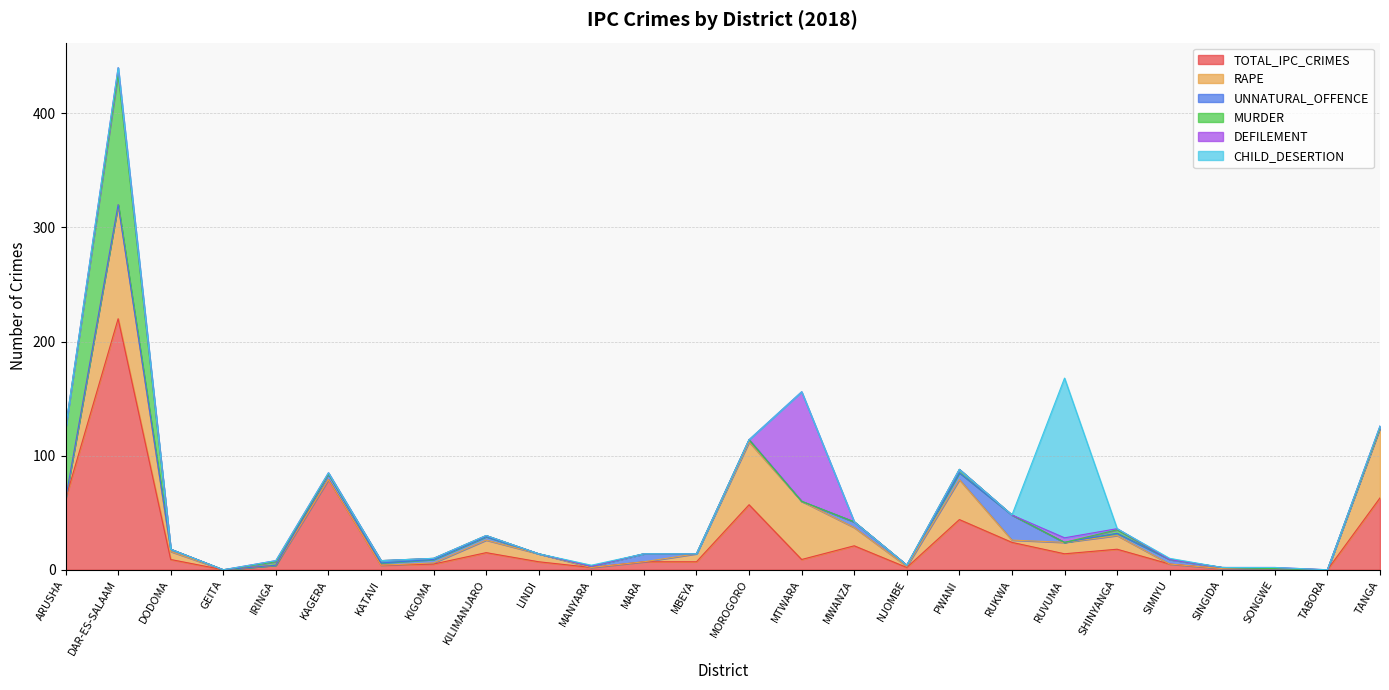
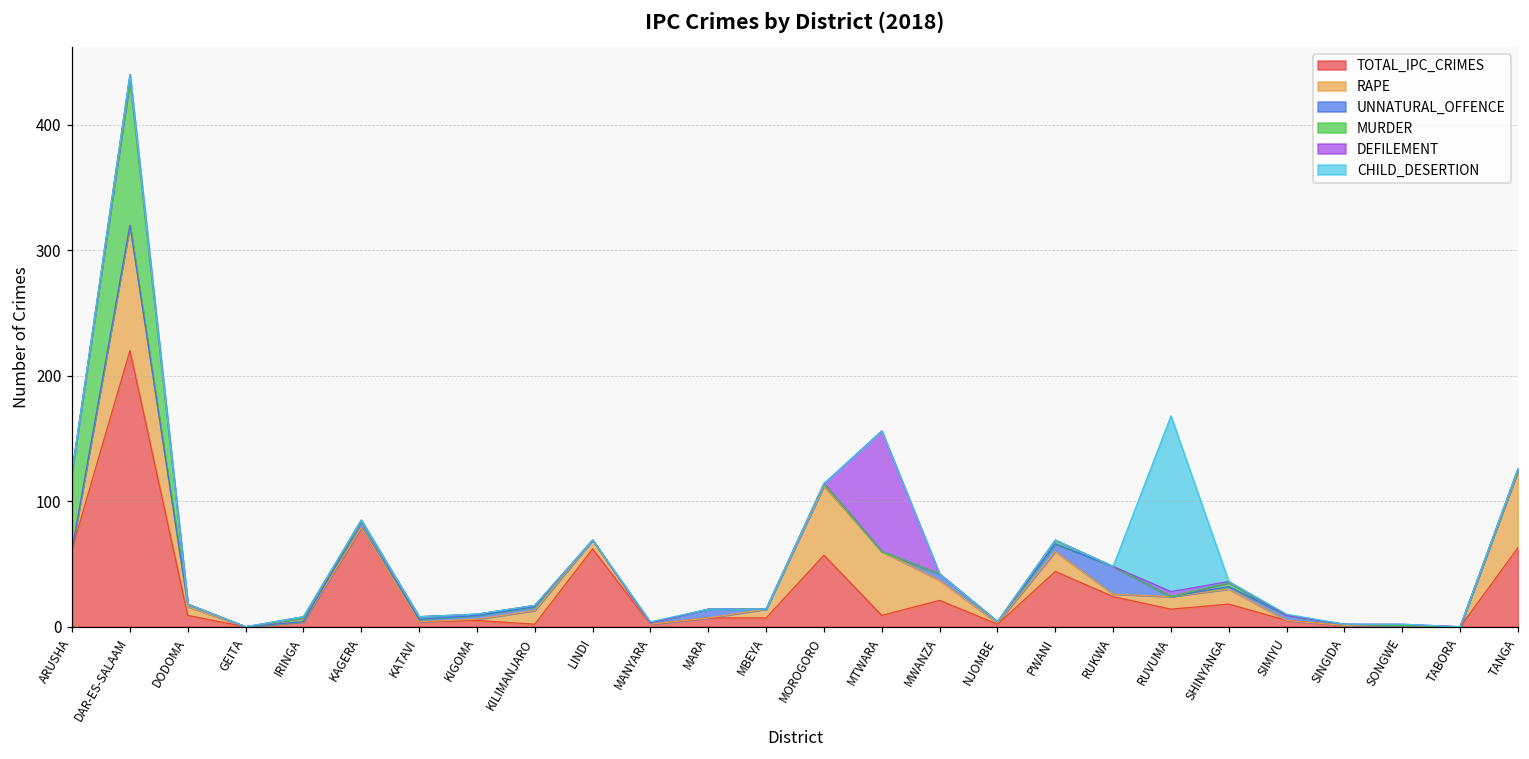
TOTAL_IPC_CRIMES, KILIMANJARO: 15 -> 2
TOTAL_IPC_CRIMES, LINDI: 7 -> 62
RAPE, PWANI: 35 -> 16
